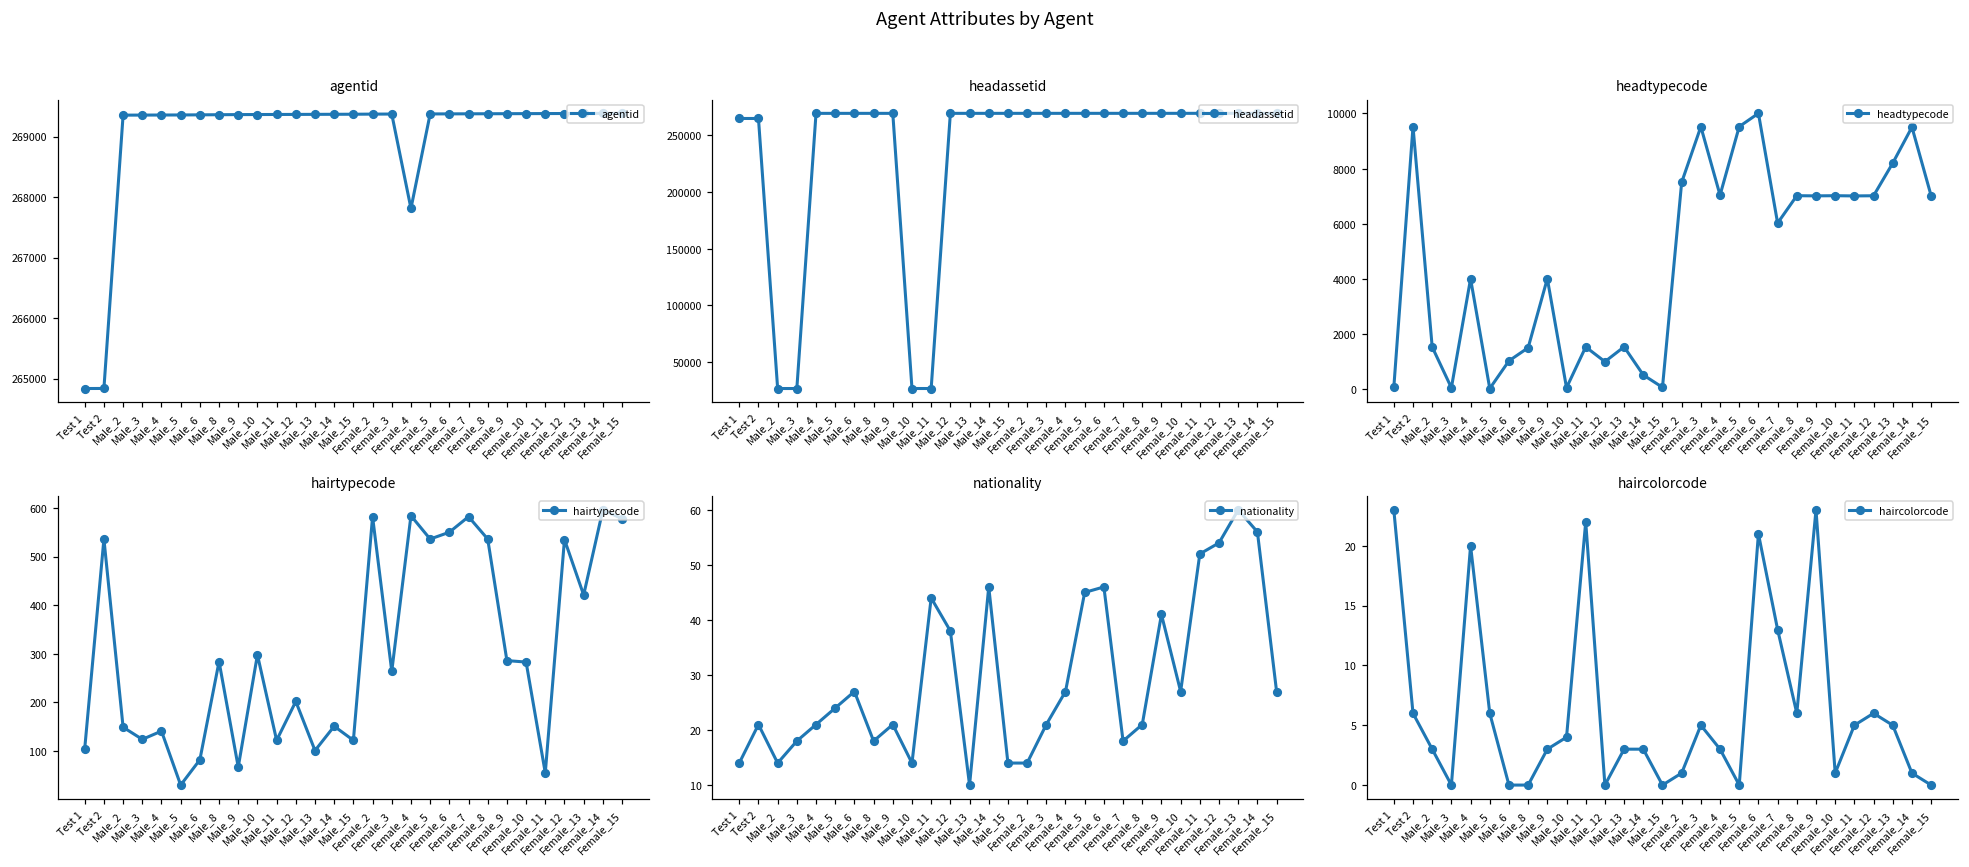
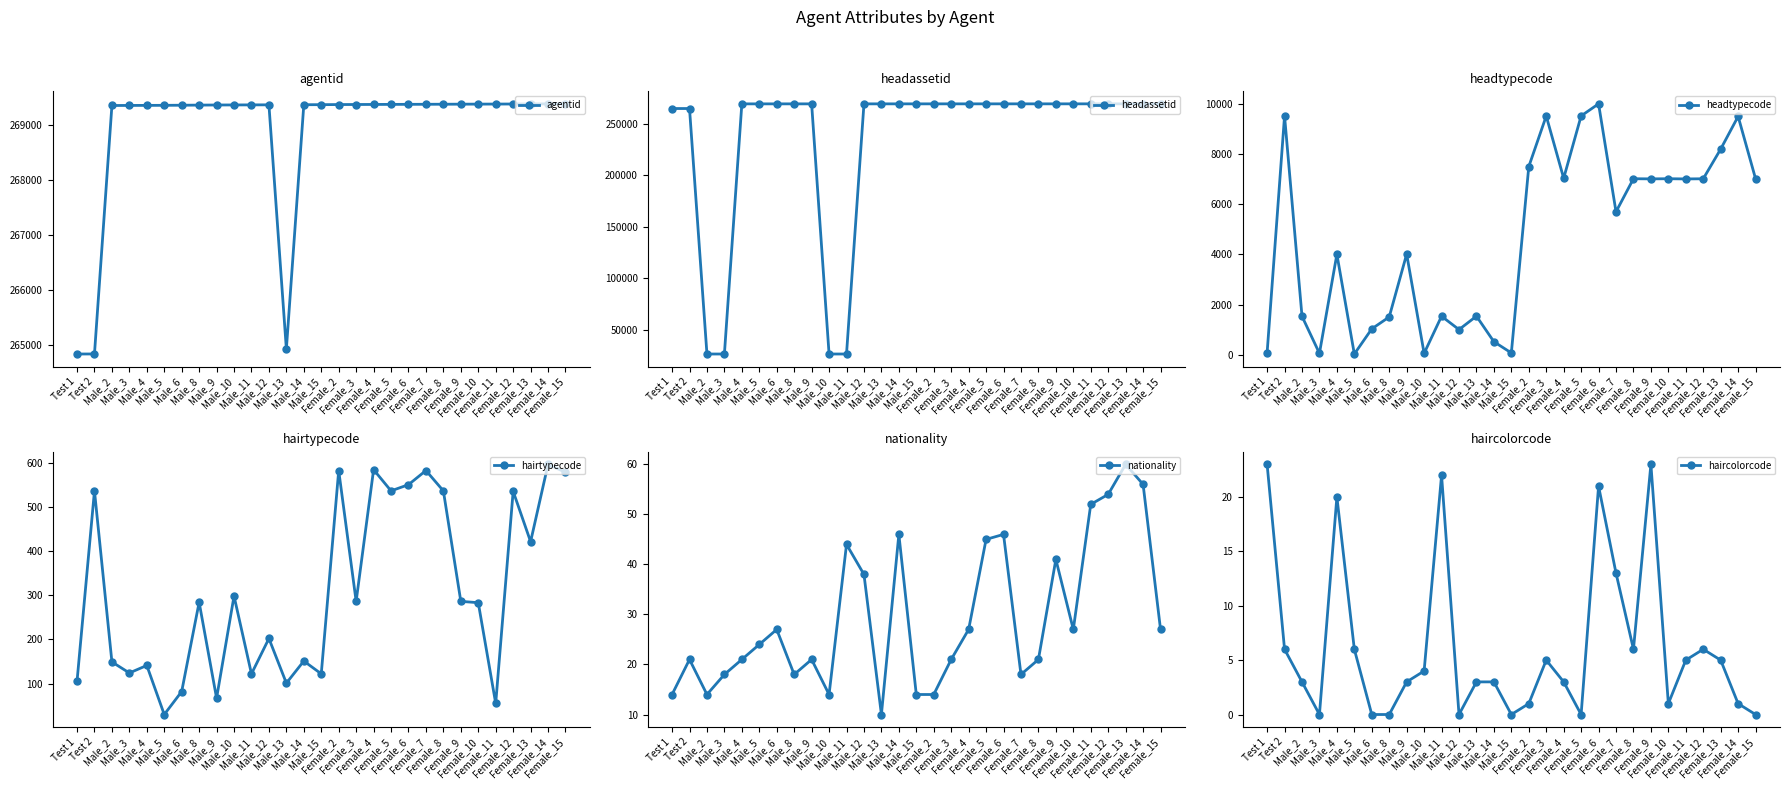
agentid, Male_13: 269400 -> 264900
agentid, Female_4: 267800 -> 269400
headtypecode, Female_7: 6000 -> 5700
hairtypecode, Female_3: 260 -> 290
